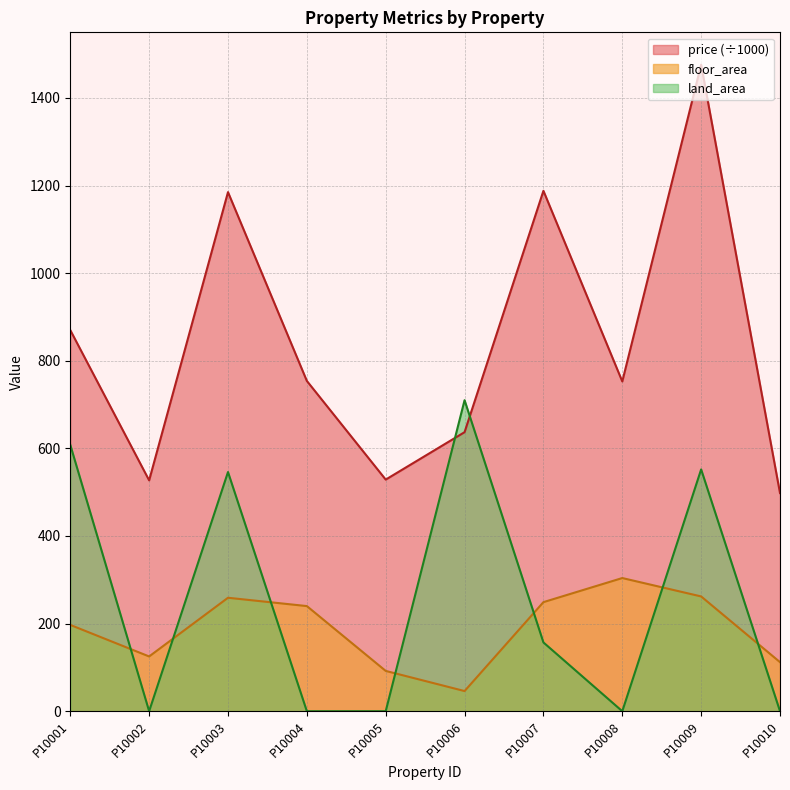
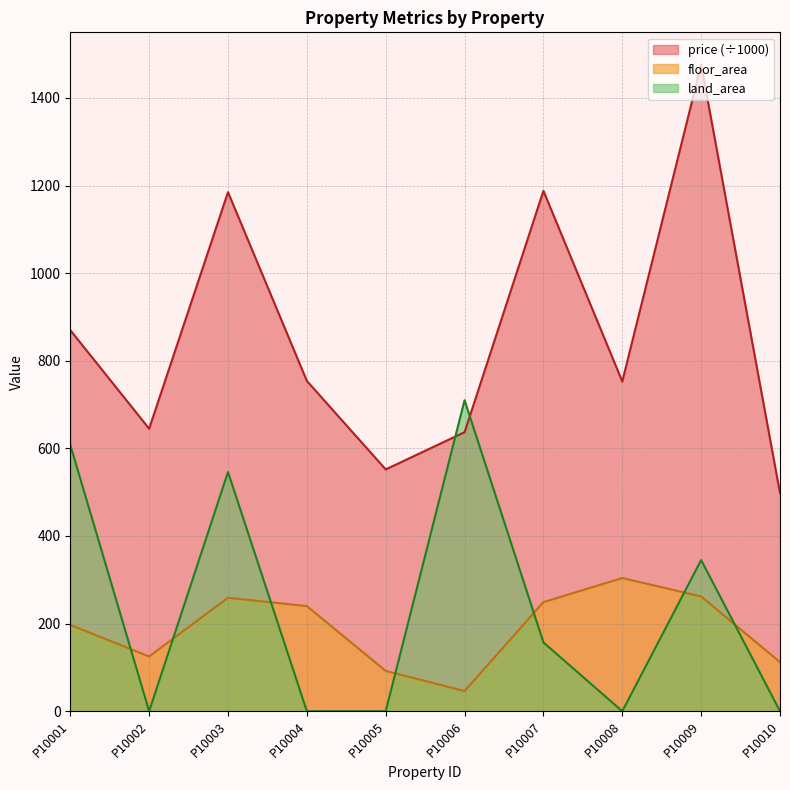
price (÷1000), P10002: 530 -> 650
price (÷1000), P10005: 530 -> 550
land_area, P10009: 550 -> 350
